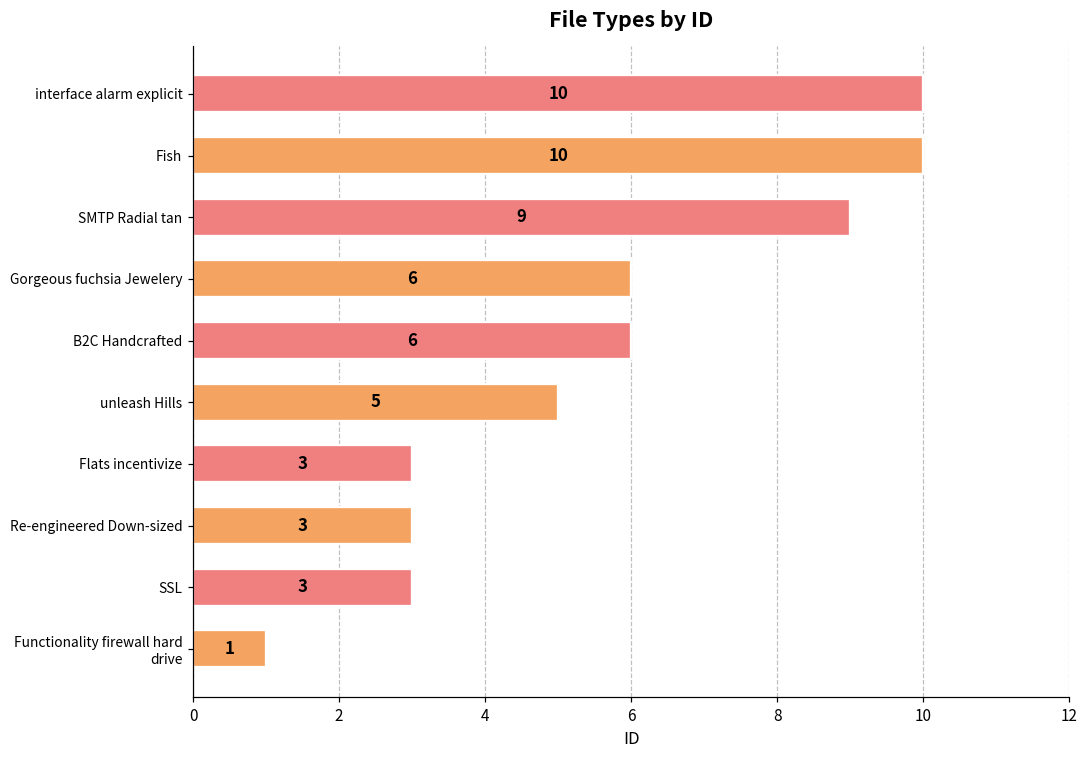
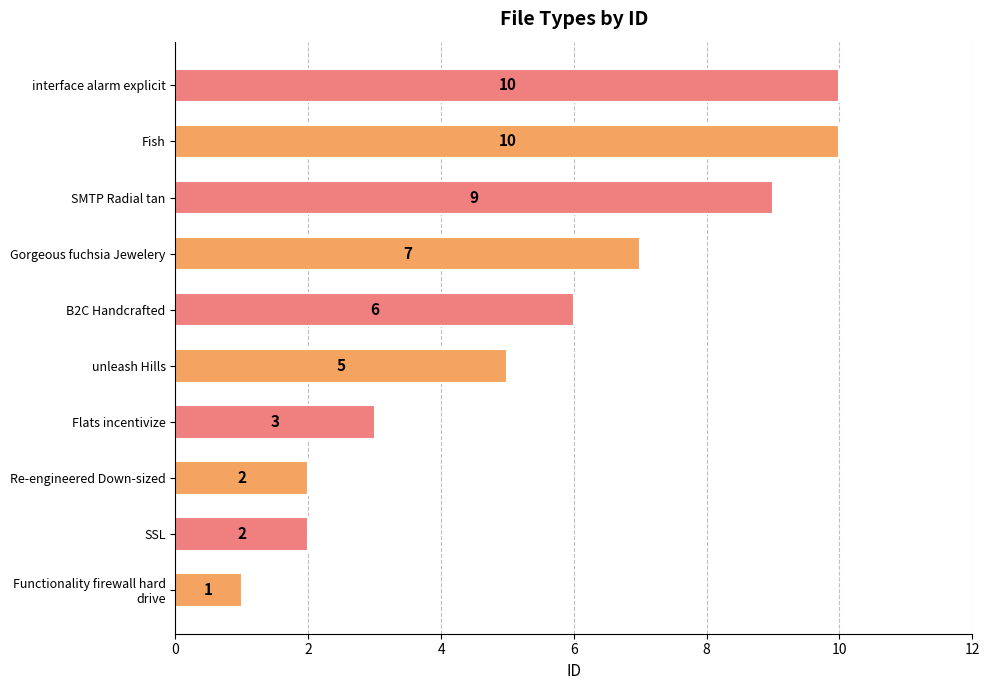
Gorgeous fuchsia Jewelery: 6 -> 7
Re-engineered Down-sized: 3 -> 2
SSL: 3 -> 2
